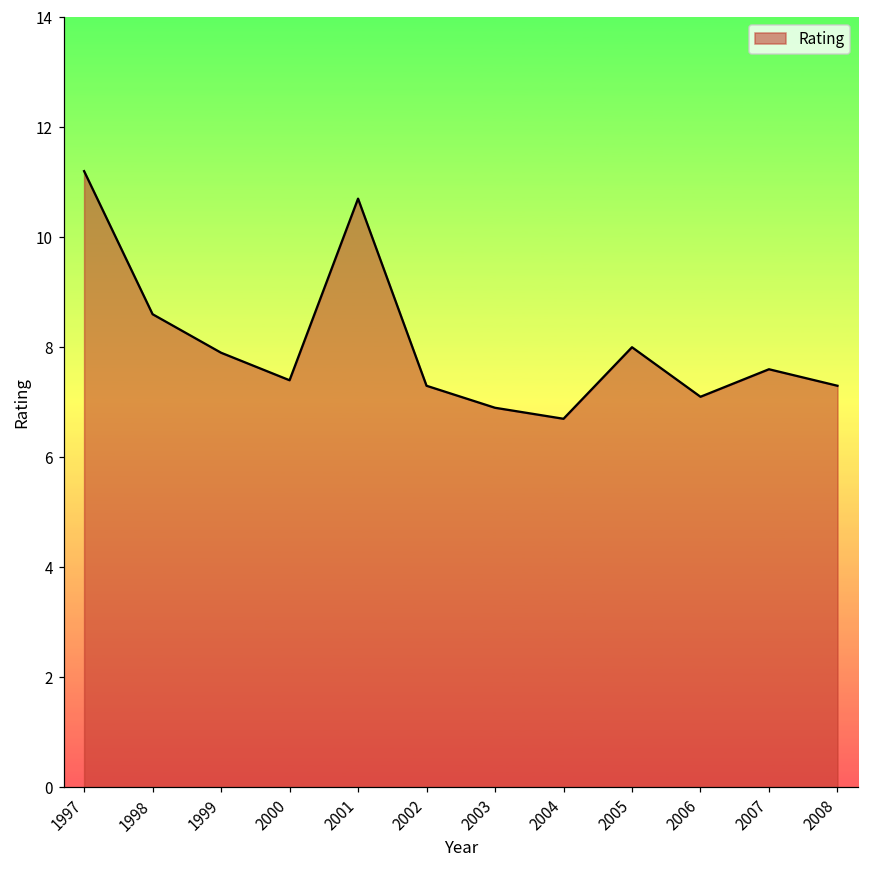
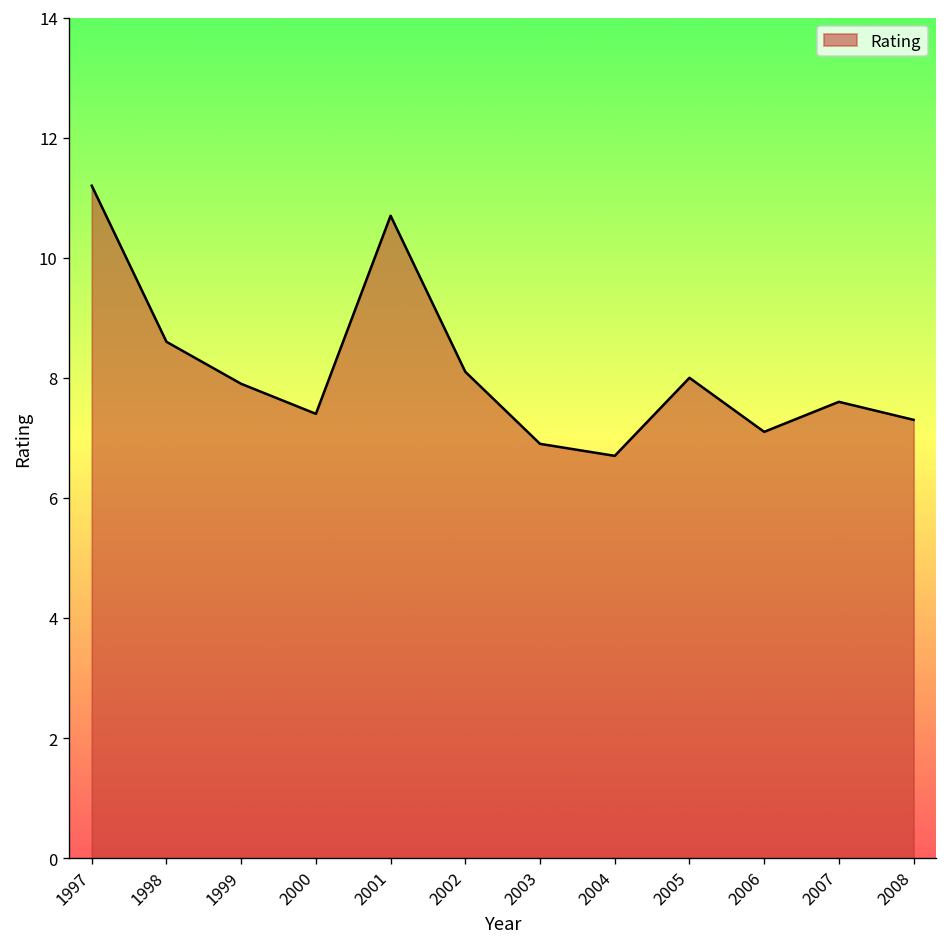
2002: 7.3 -> 8.1
